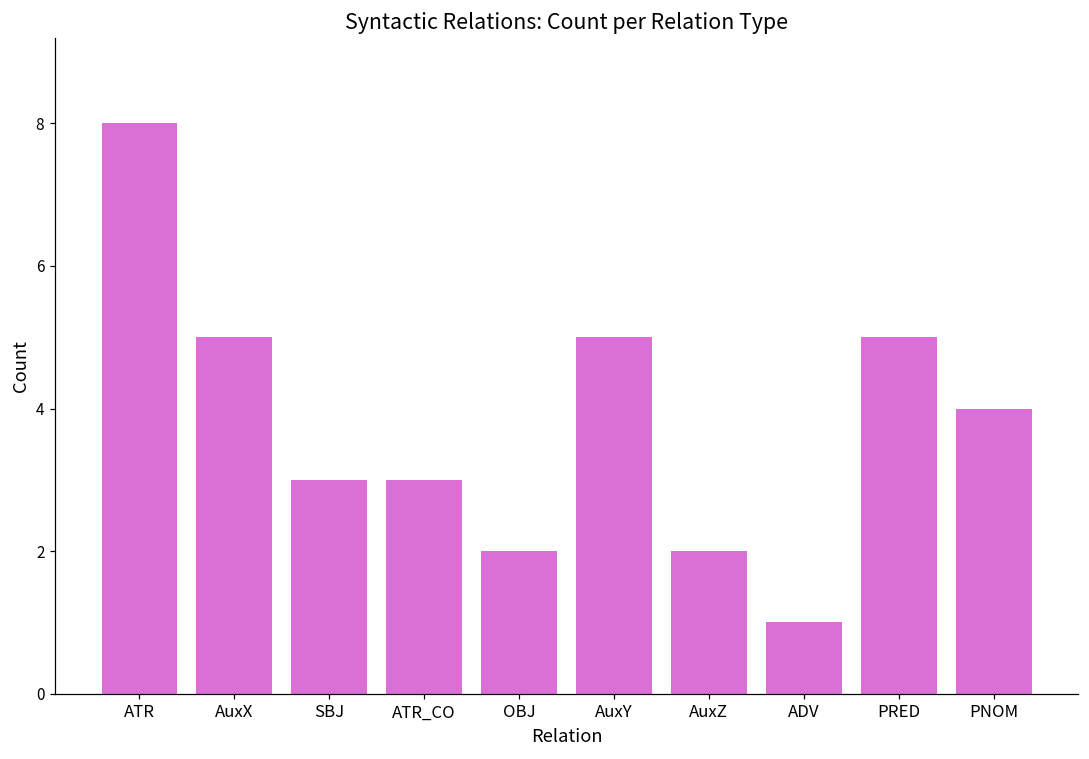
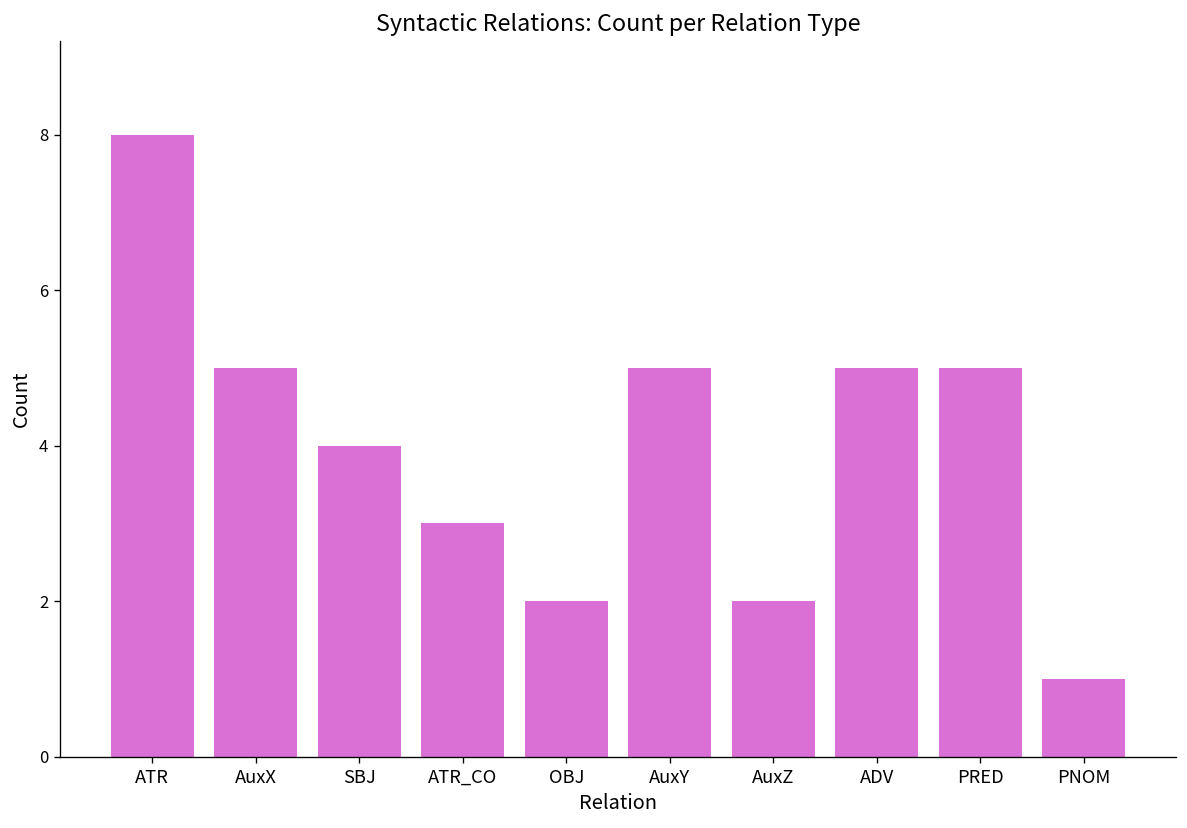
SBJ: 3 -> 4
ADV: 1 -> 5
PNOM: 4 -> 1
